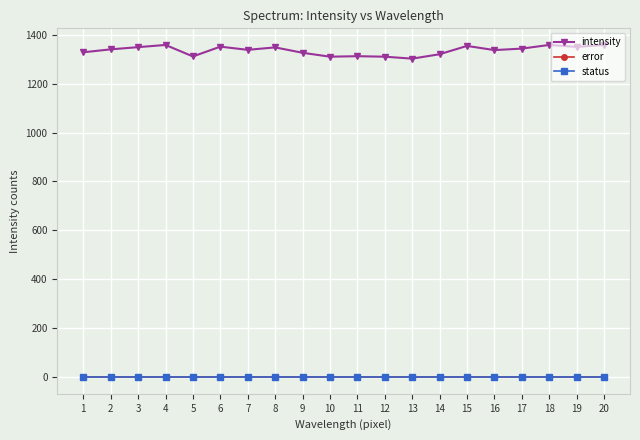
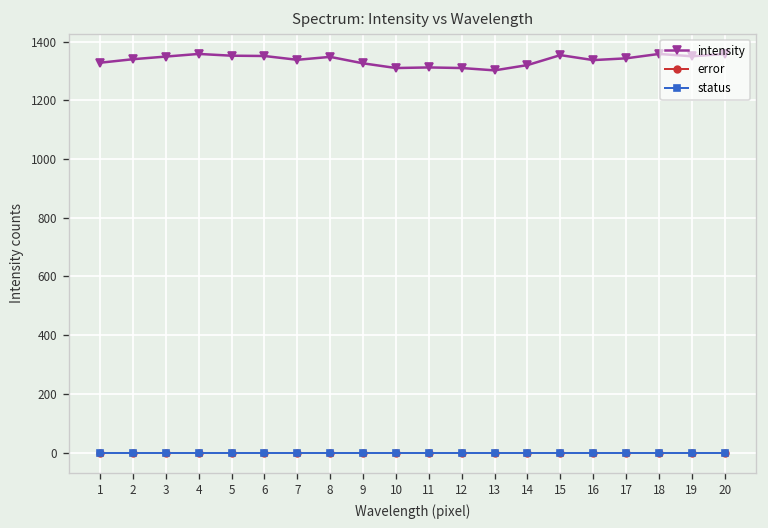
intensity, 5: 1310 -> 1350
